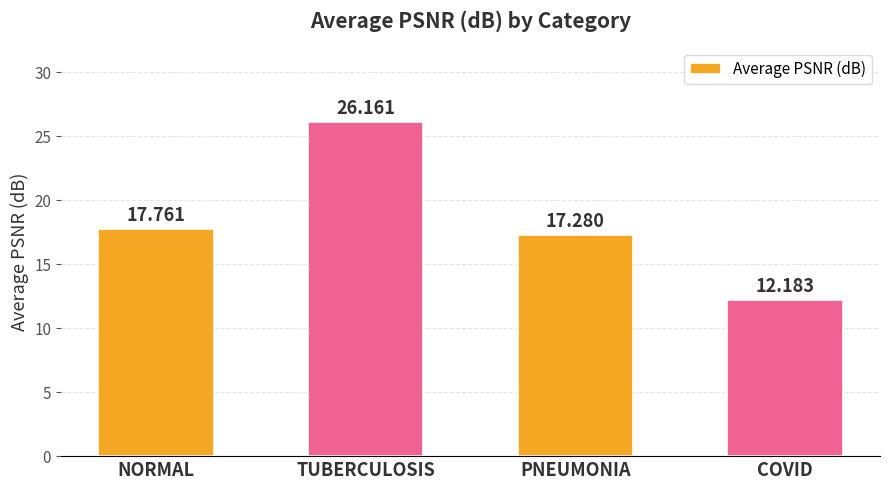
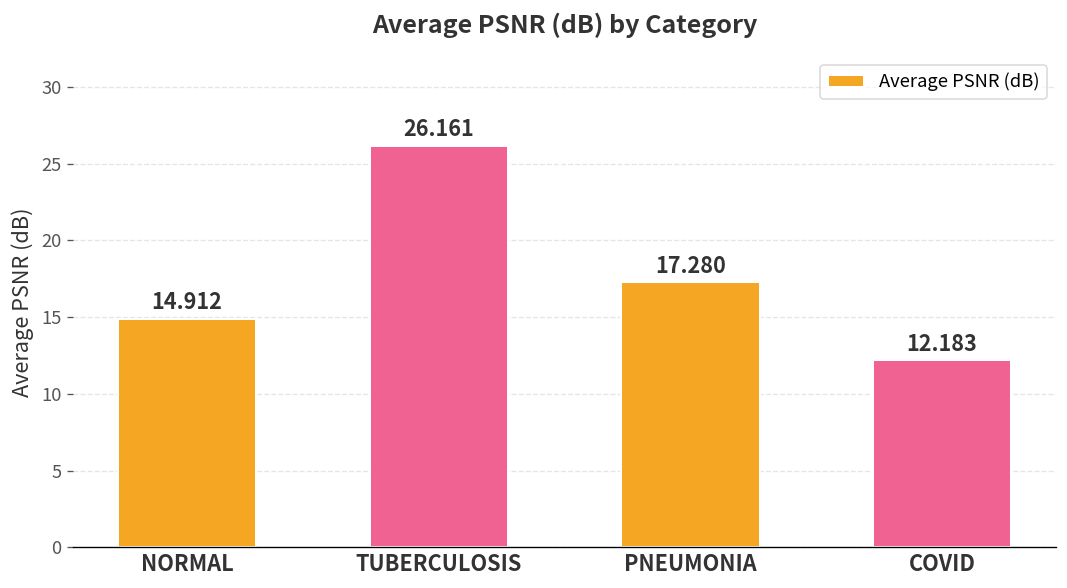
NORMAL: 17.761 -> 14.912
